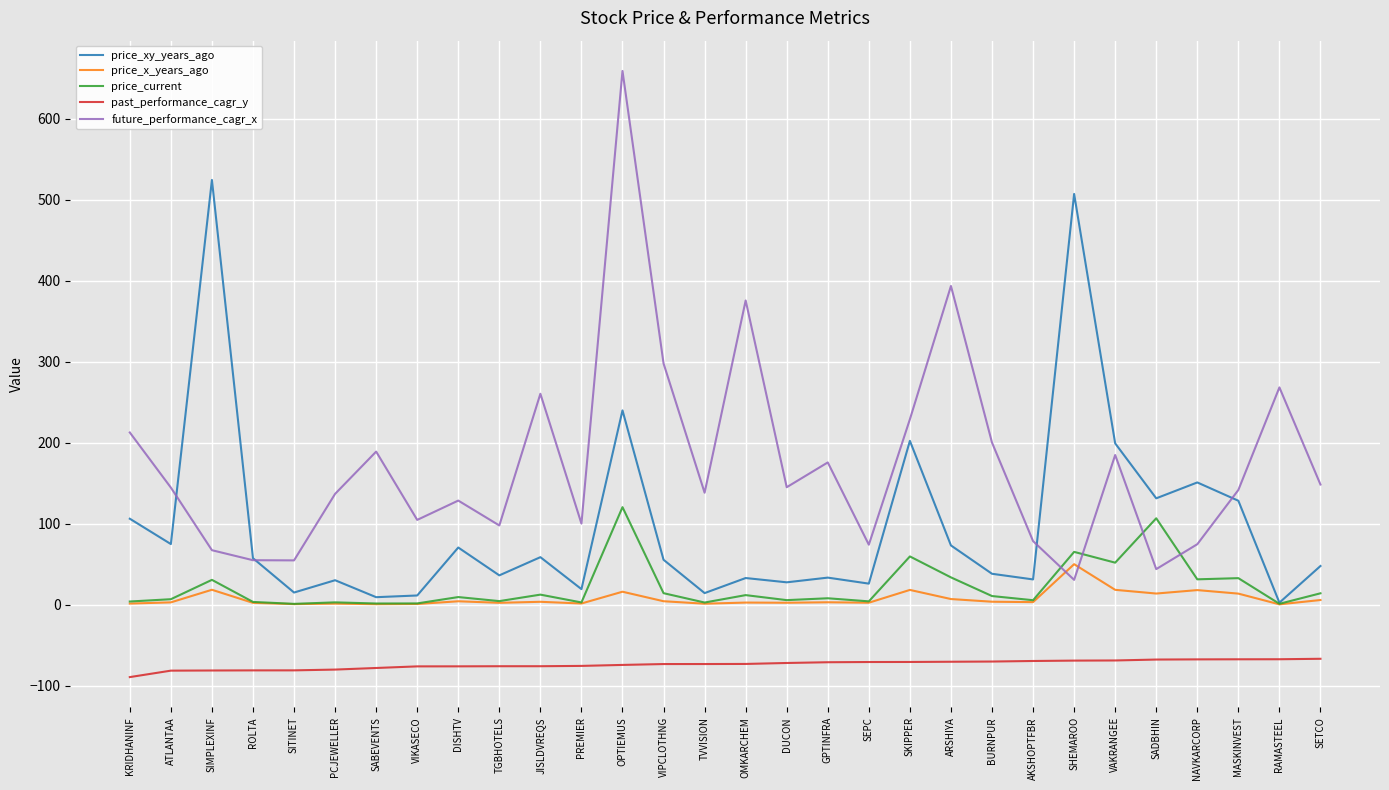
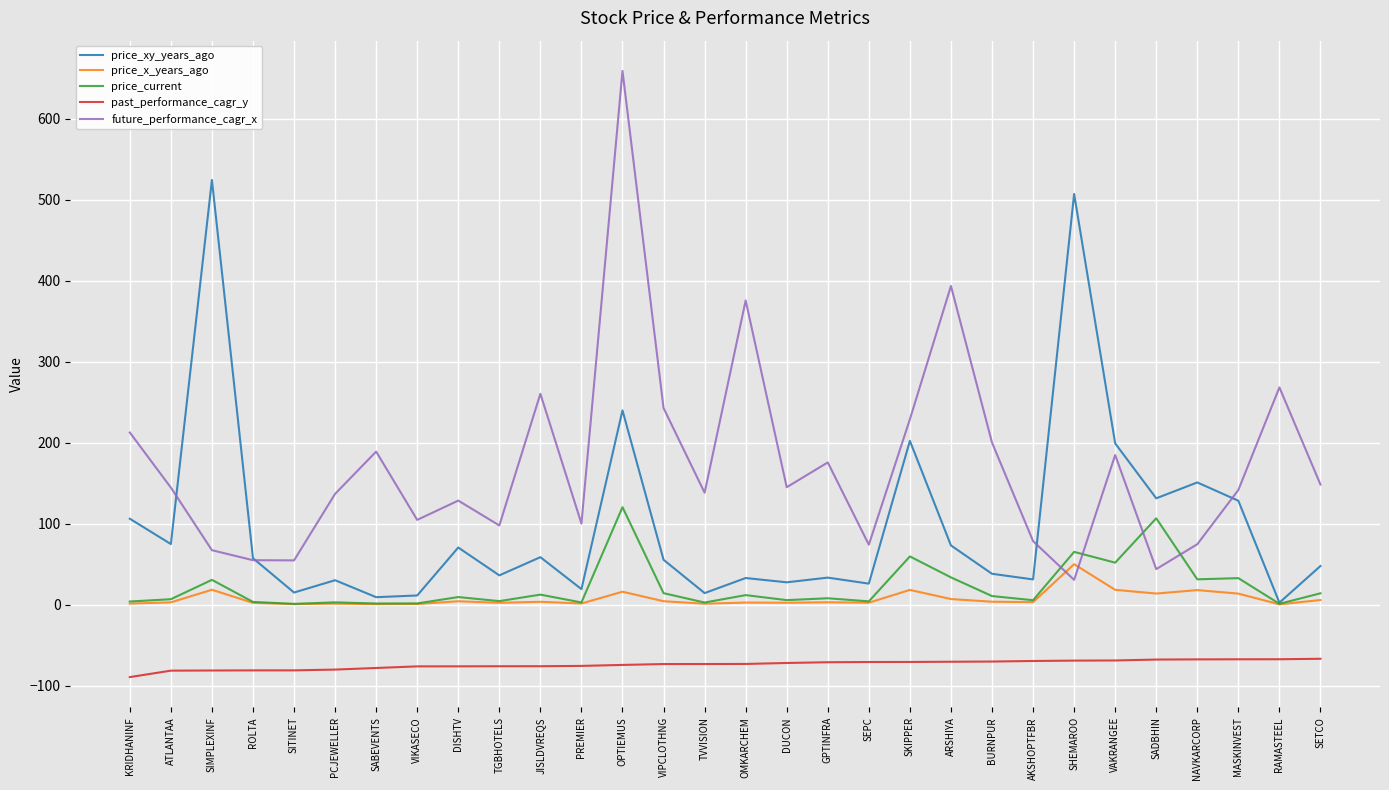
future_performance_cagr_x, VIPCLOTHNG: 300 -> 240
